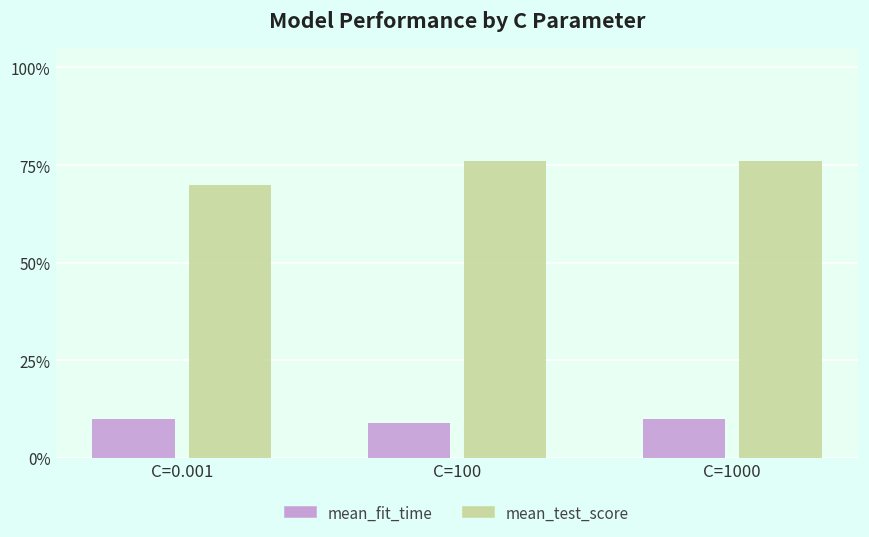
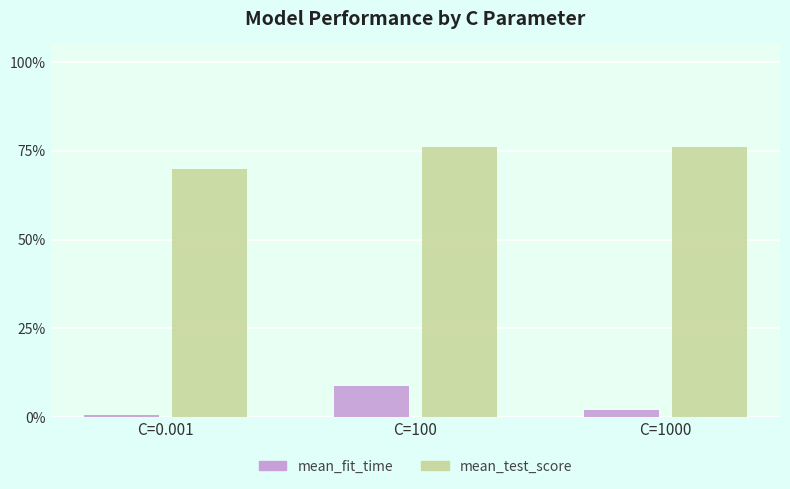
mean_fit_time, C=0.001: 10% -> 1%
mean_fit_time, C=1000: 10% -> 2%
